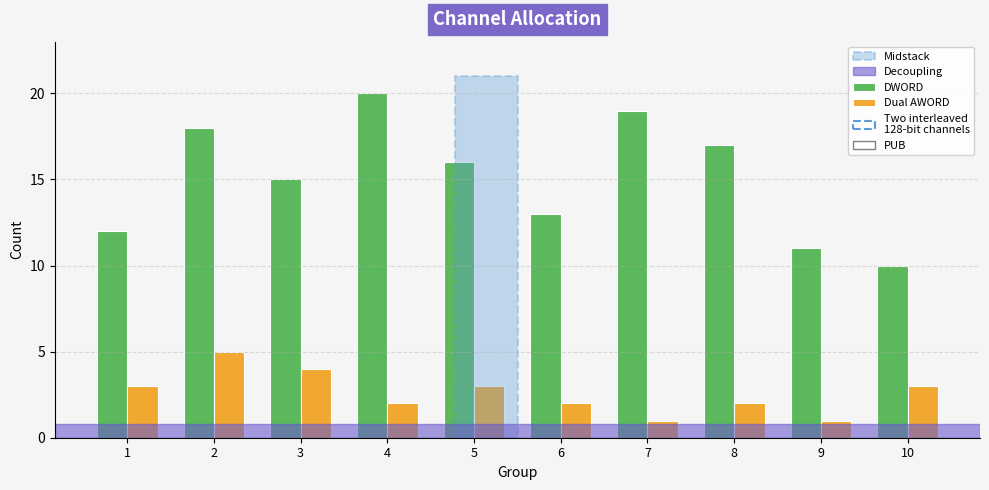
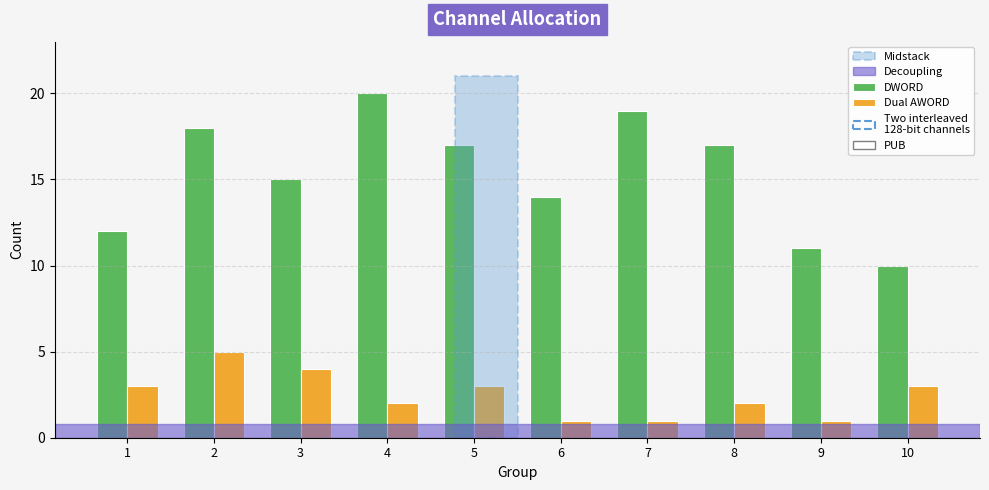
DWORD, 5: 16 -> 17
DWORD, 6: 13 -> 14
Dual AWORD, 6: 2 -> 1
